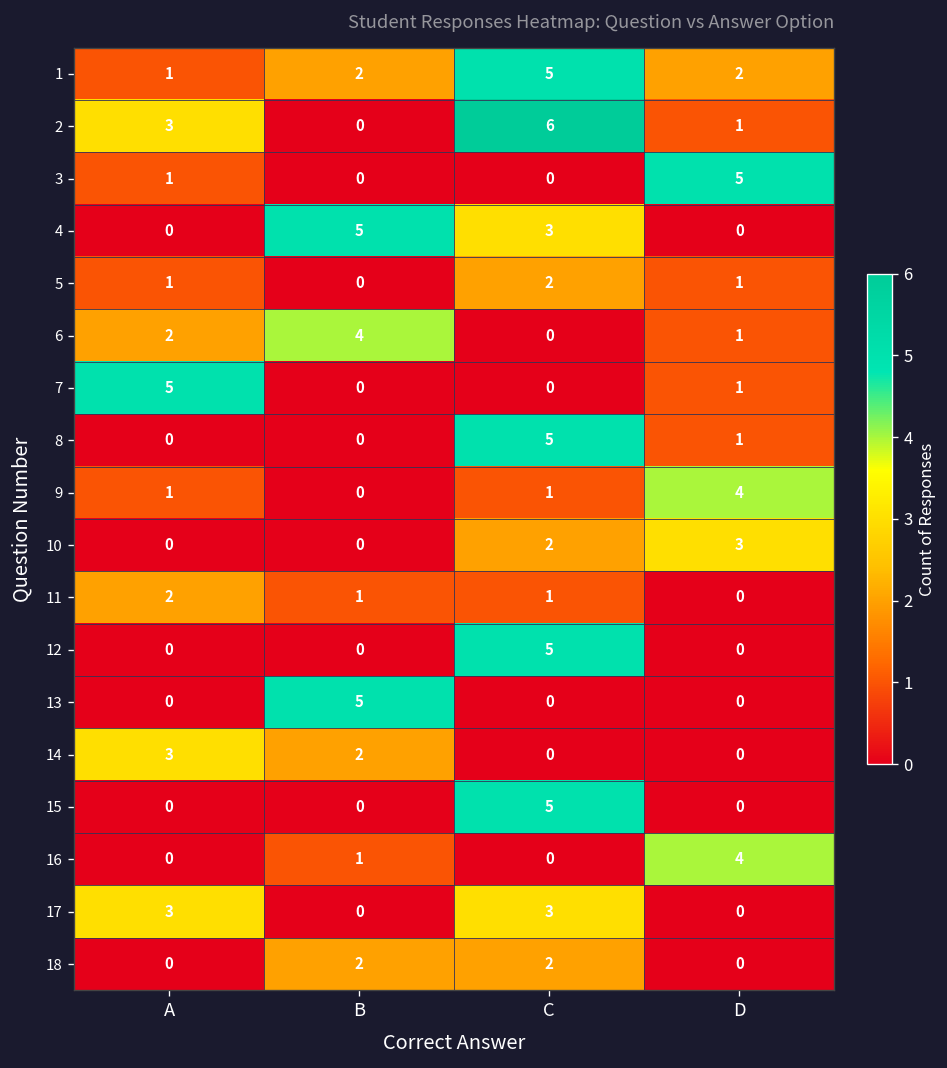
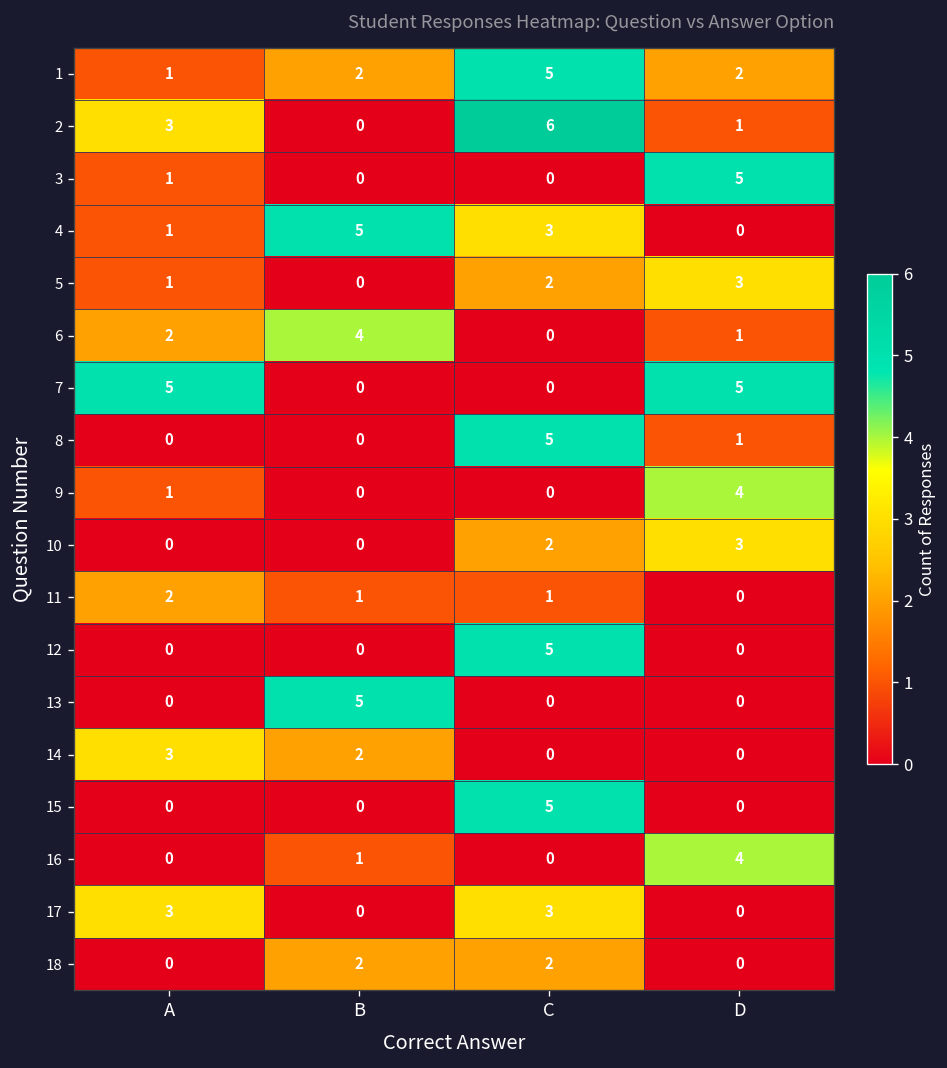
4, A: 0 -> 1
5, D: 1 -> 3
7, D: 1 -> 5
9, C: 1 -> 0
